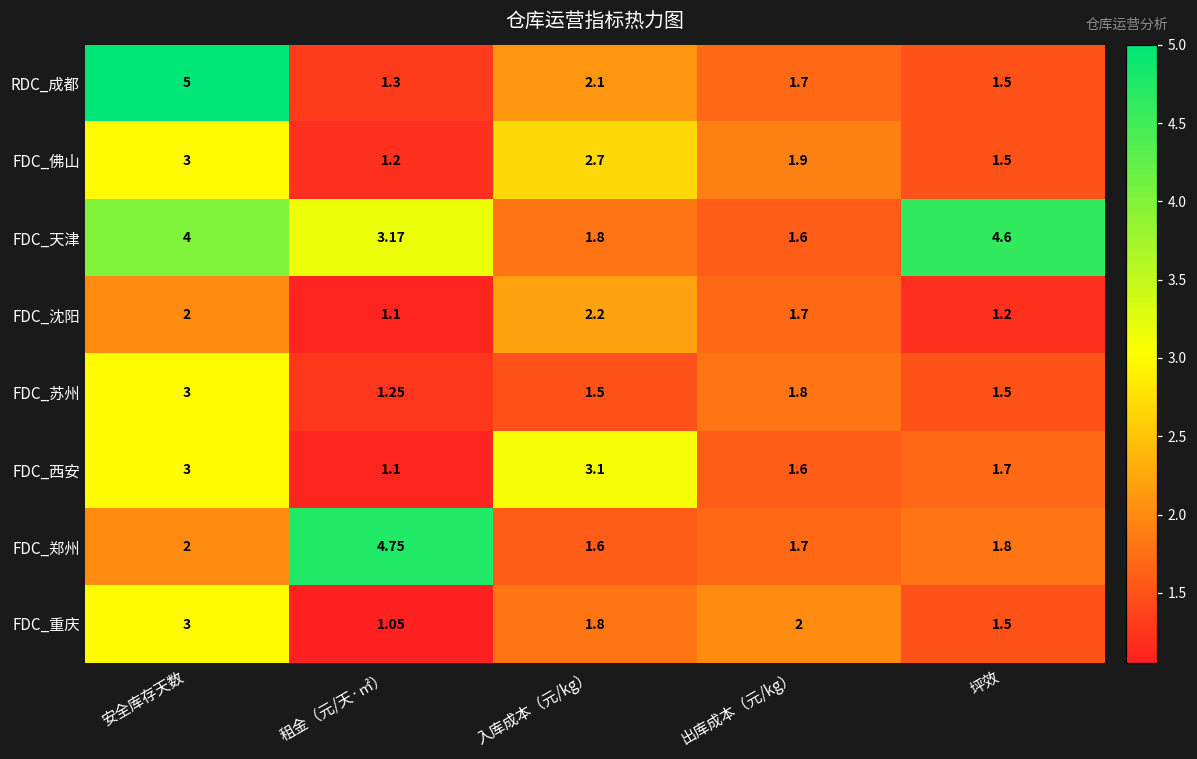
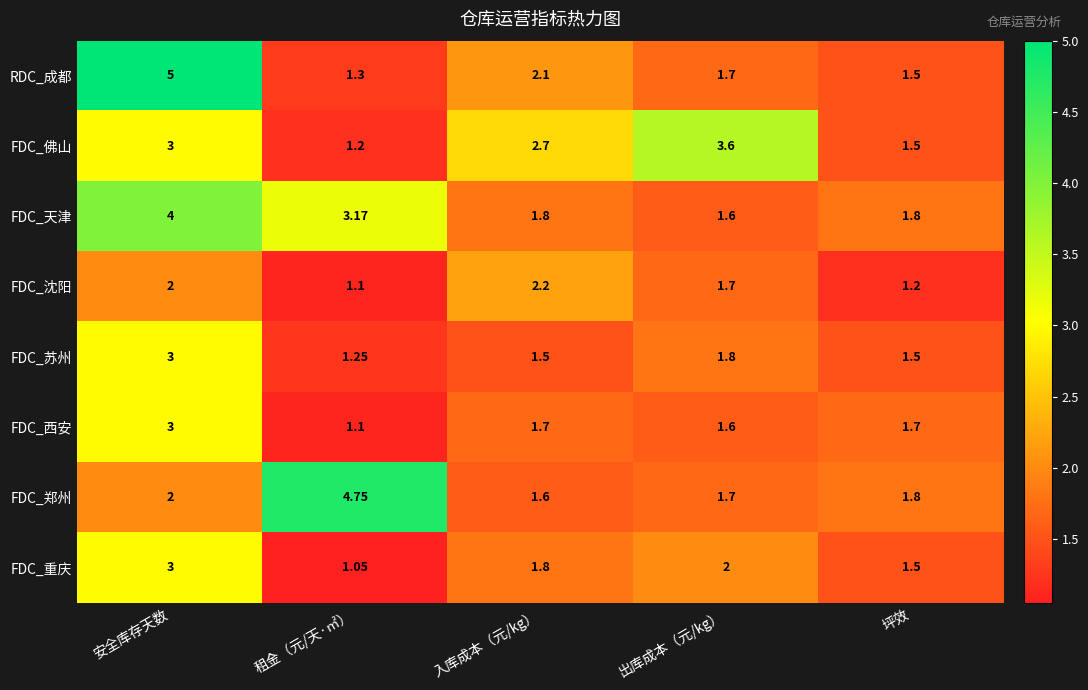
FDC_佛山, 出库成本（元/kg）: 1.9 -> 3.6
FDC_天津, 坪效: 4.6 -> 1.8
FDC_西安, 入库成本（元/kg）: 3.1 -> 1.7
